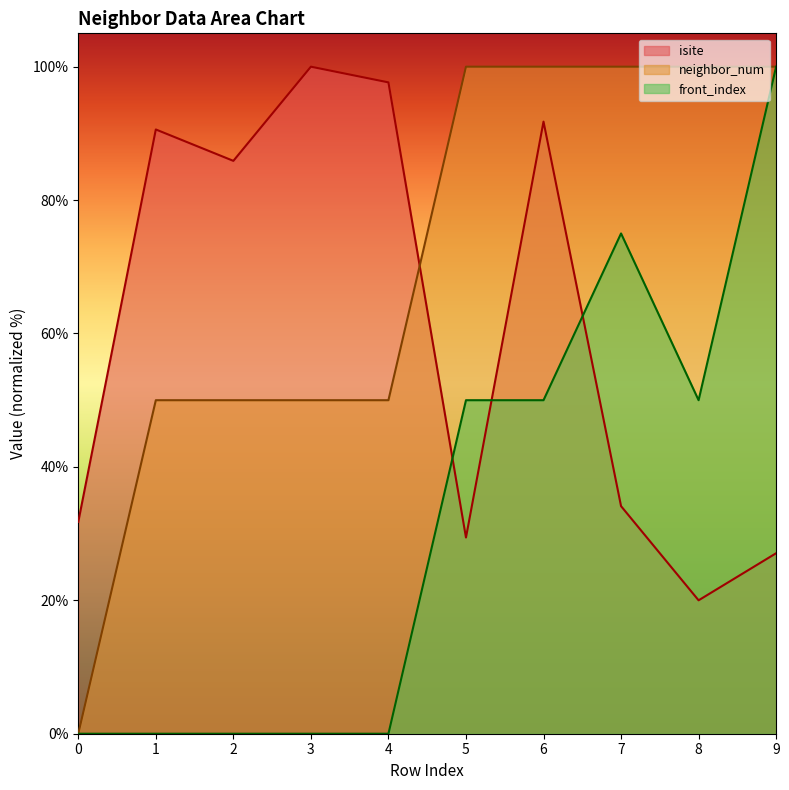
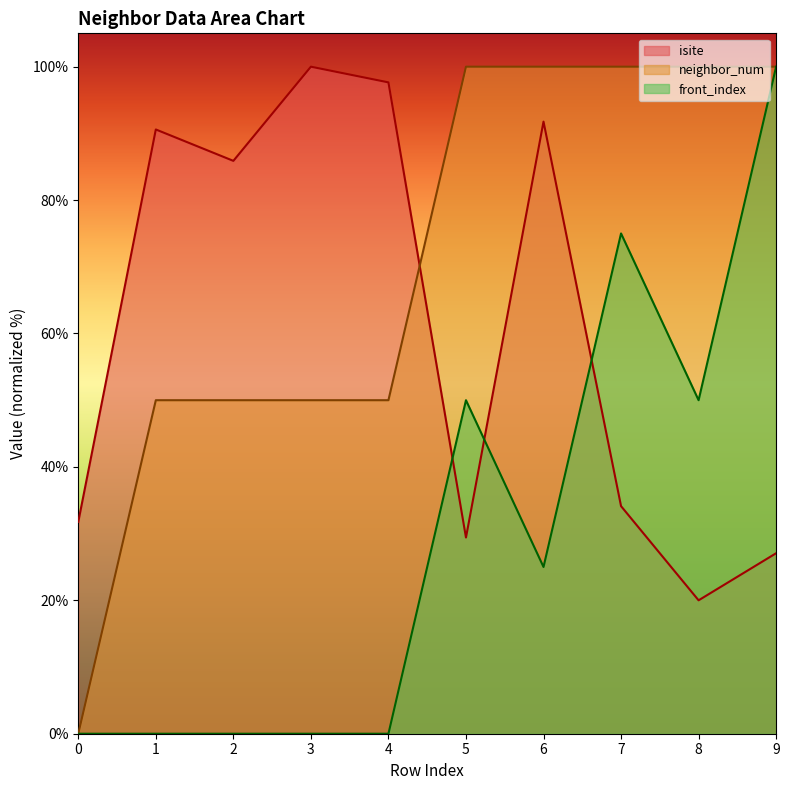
front_index, 6: 50% -> 25%
